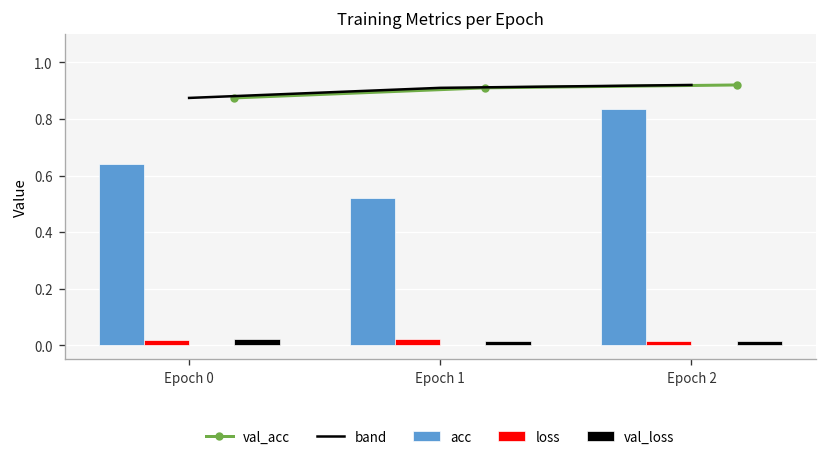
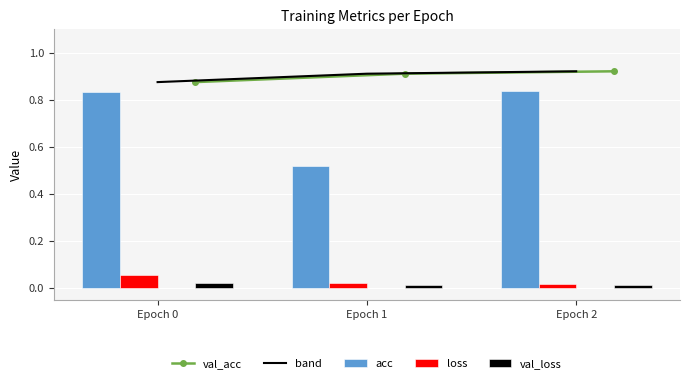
acc, Epoch 0: 0.64 -> 0.83
loss, Epoch 0: 0.02 -> 0.05
